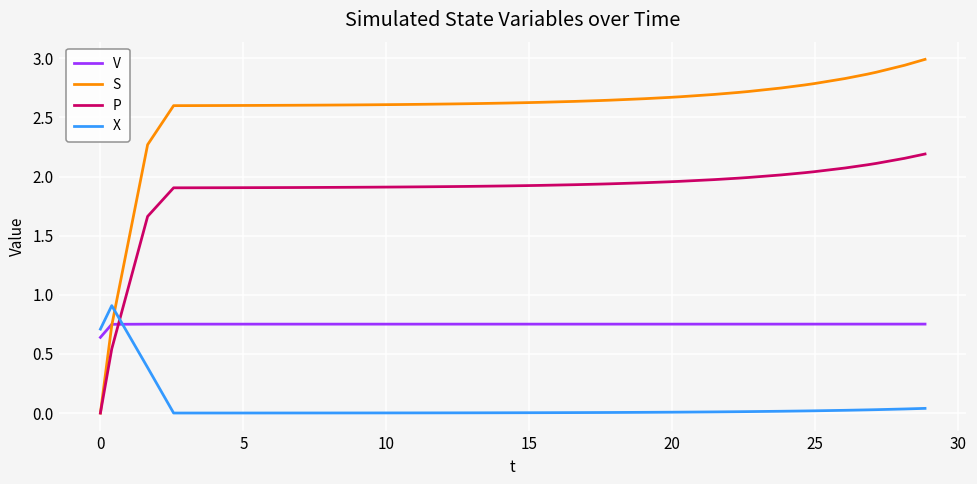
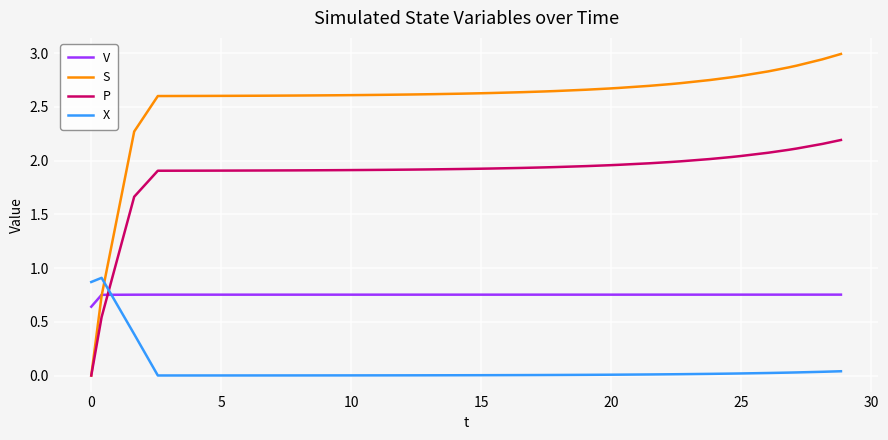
X, 0: 0.71 -> 0.87
